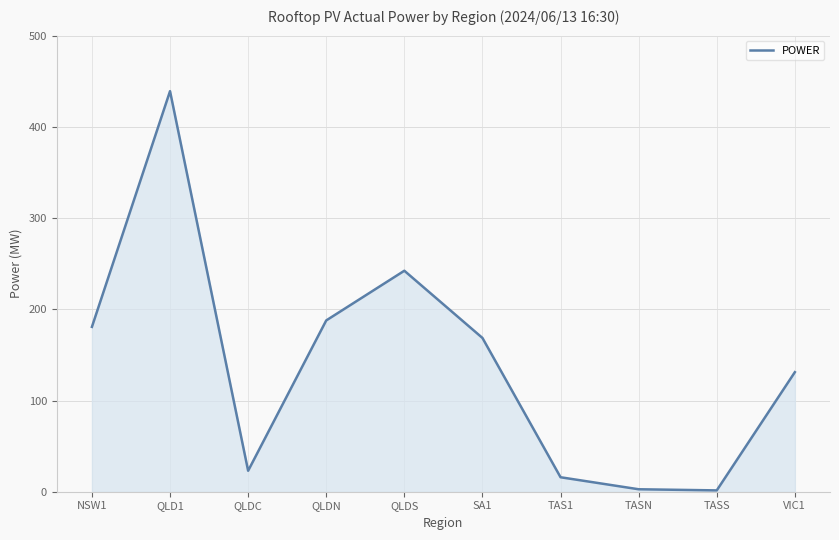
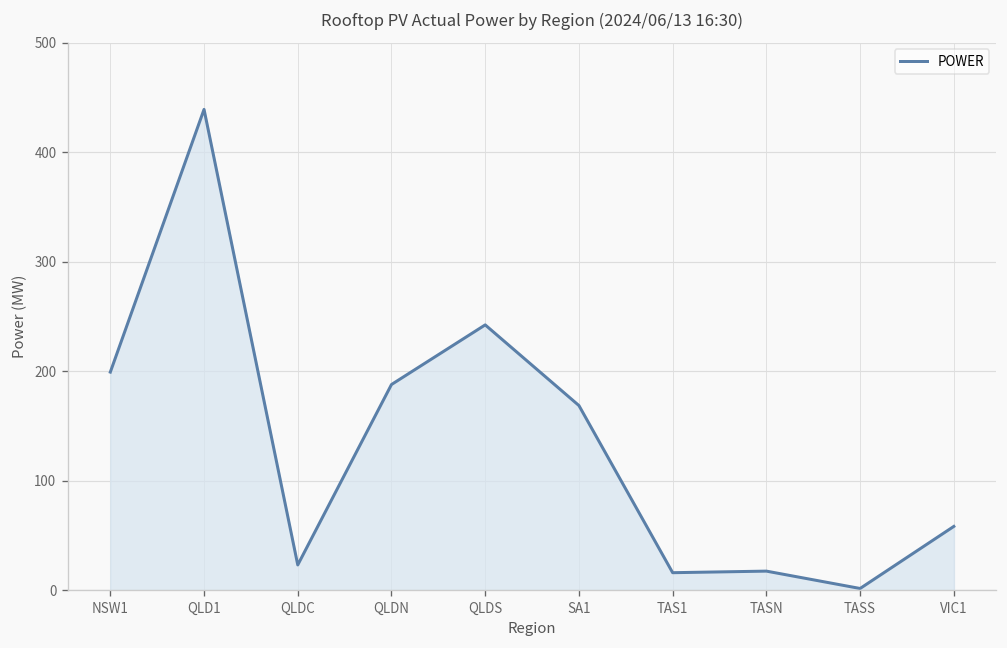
NSW1: 180 -> 200
TASN: 0 -> 20
VIC1: 130 -> 60
